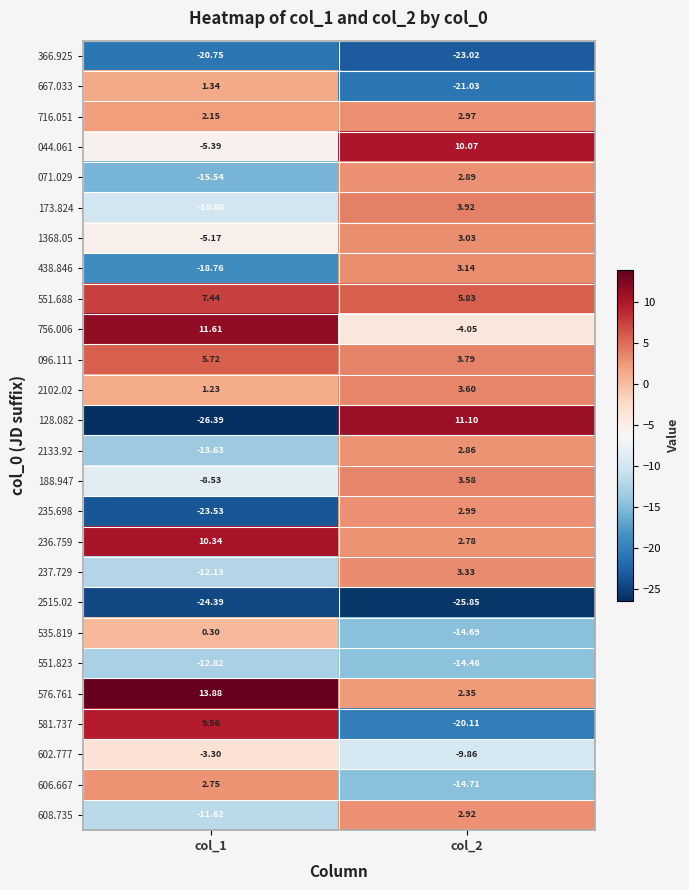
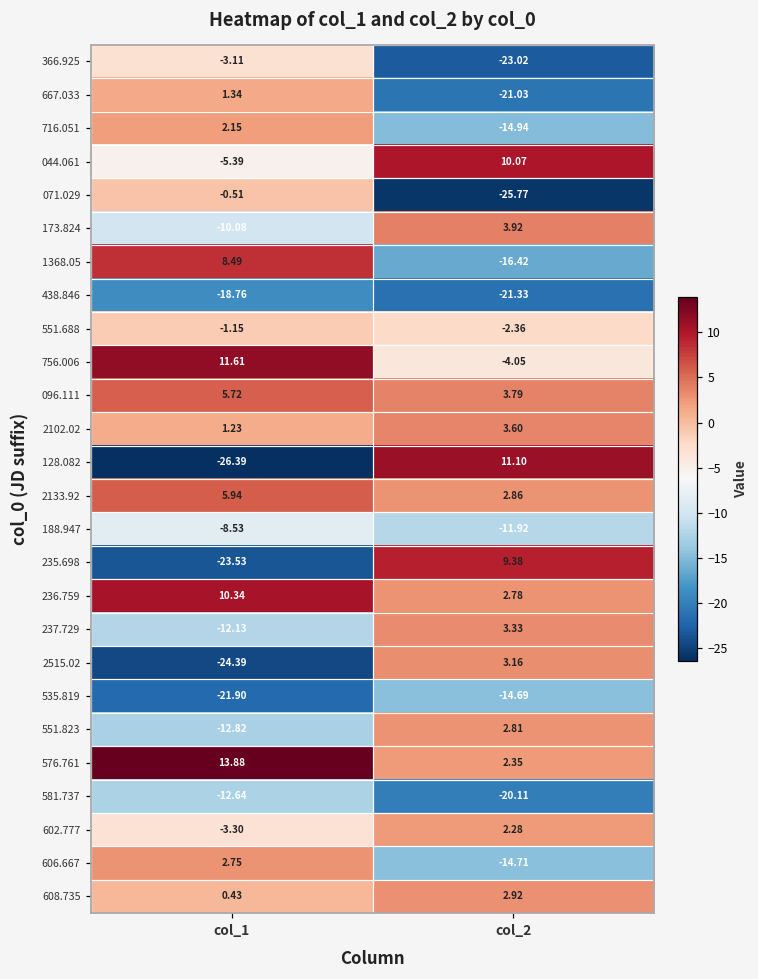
366.925, col_1: -20.75 -> -3.11
716.051, col_2: 2.97 -> -14.94
071.029, col_1: -15.54 -> -0.51
071.029, col_2: 2.89 -> -25.77
1368.05, col_1: -5.17 -> 8.49
1368.05, col_2: 3.03 -> -16.42
438.846, col_2: 3.14 -> -21.33
551.688, col_1: 7.44 -> -1.15
551.688, col_2: 5.83 -> -2.36
2133.92, col_1: -13.63 -> 5.94
188.947, col_2: 3.58 -> -11.92
235.698, col_2: 2.99 -> 9.38
2515.02, col_2: -25.85 -> 3.16
535.819, col_1: 0.30 -> -21.90
551.823, col_2: -14.46 -> 2.81
581.737, col_1: 9.56 -> -12.64
602.777, col_2: -9.86 -> 2.28
608.735, col_1: -11.62 -> 0.43
